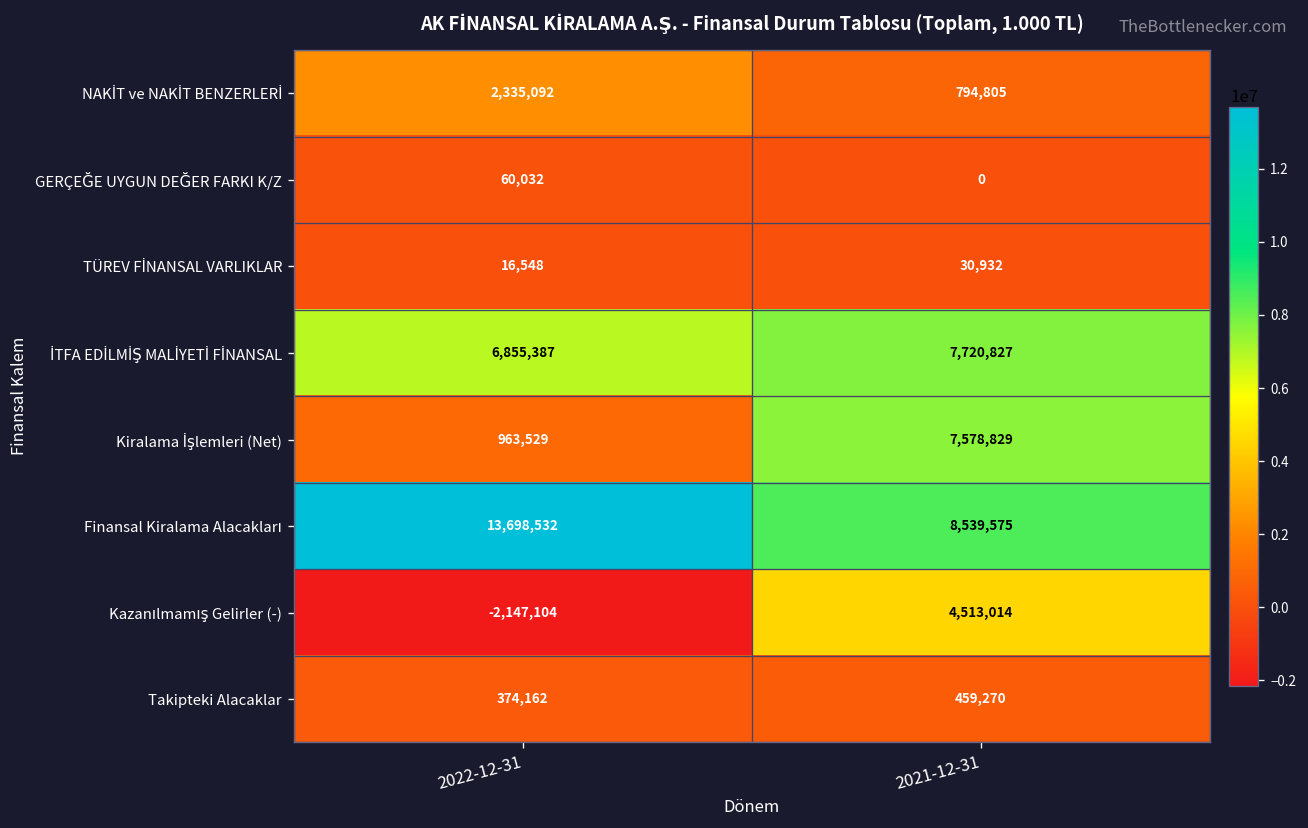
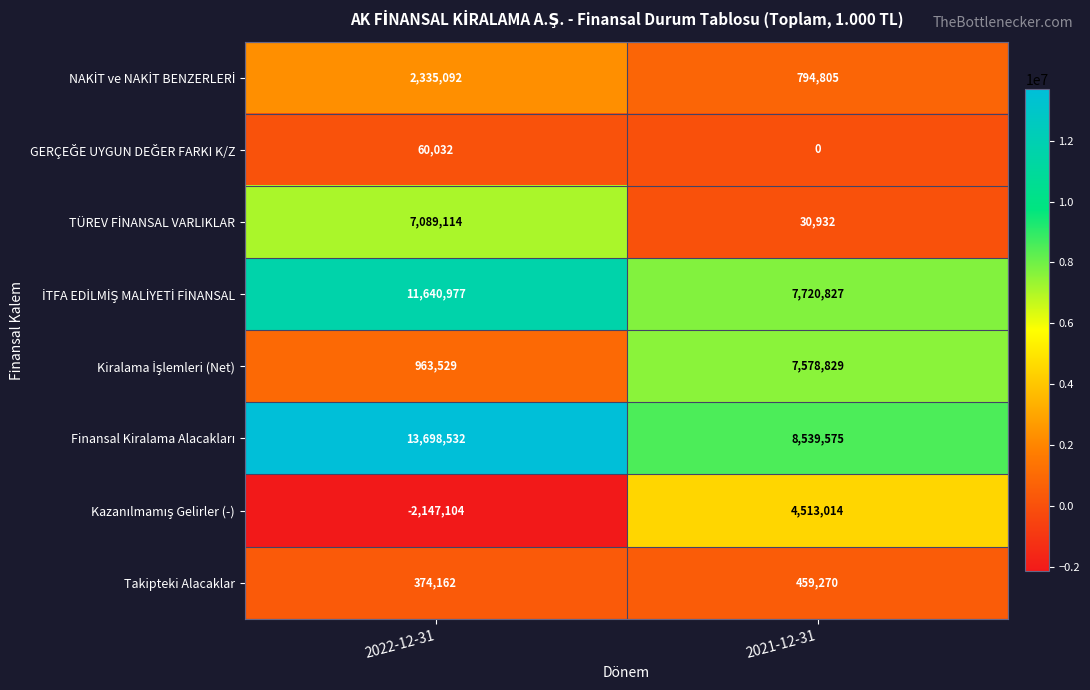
TÜREV FİNANSAL VARLIKLAR, 2022-12-31: 16,548 -> 7,089,114
İTFA EDİLMİŞ MALİYETİ FİNANSAL, 2022-12-31: 6,855,387 -> 11,640,977
